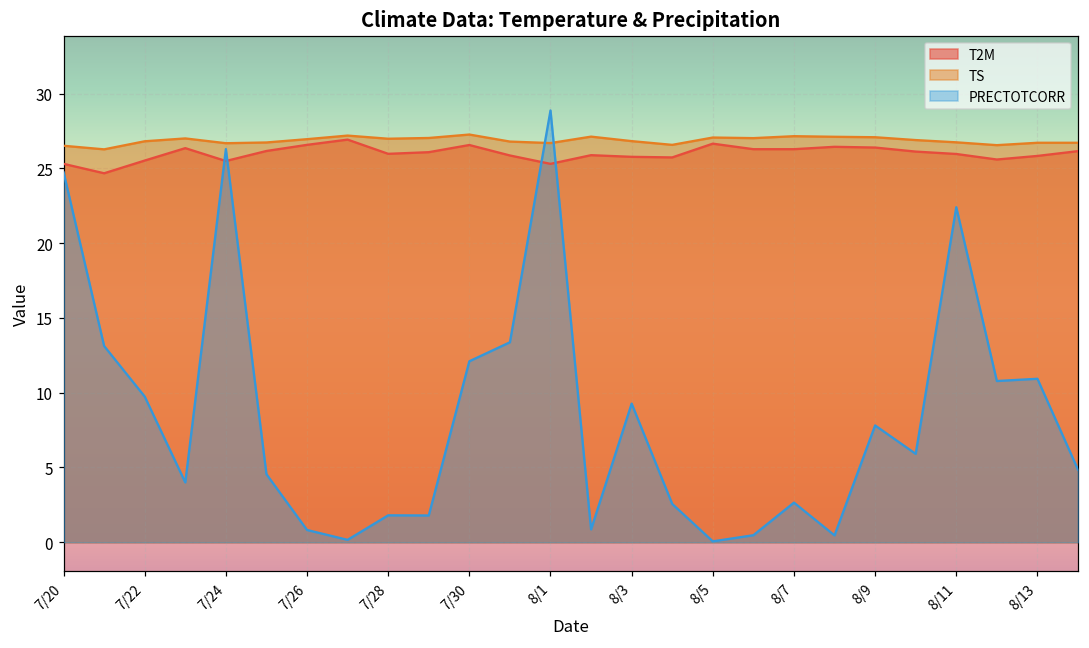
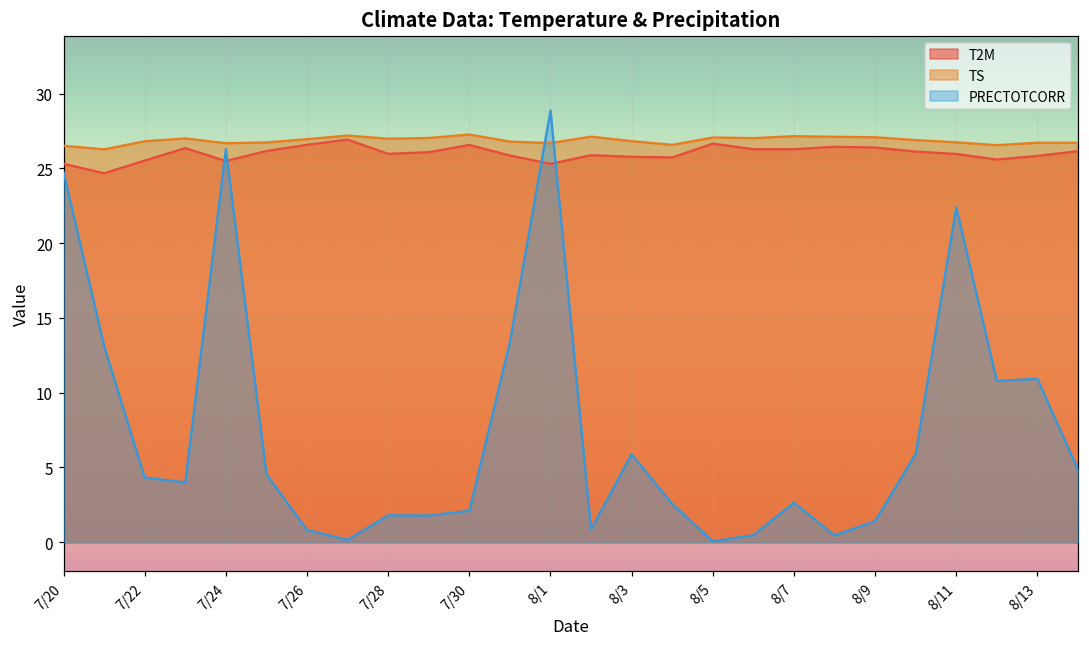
PRECTOTCORR, 7/22: 9.7 -> 4.3
PRECTOTCORR, 7/30: 12.1 -> 2.1
PRECTOTCORR, 8/3: 9.3 -> 5.9
PRECTOTCORR, 8/9: 7.8 -> 1.4
